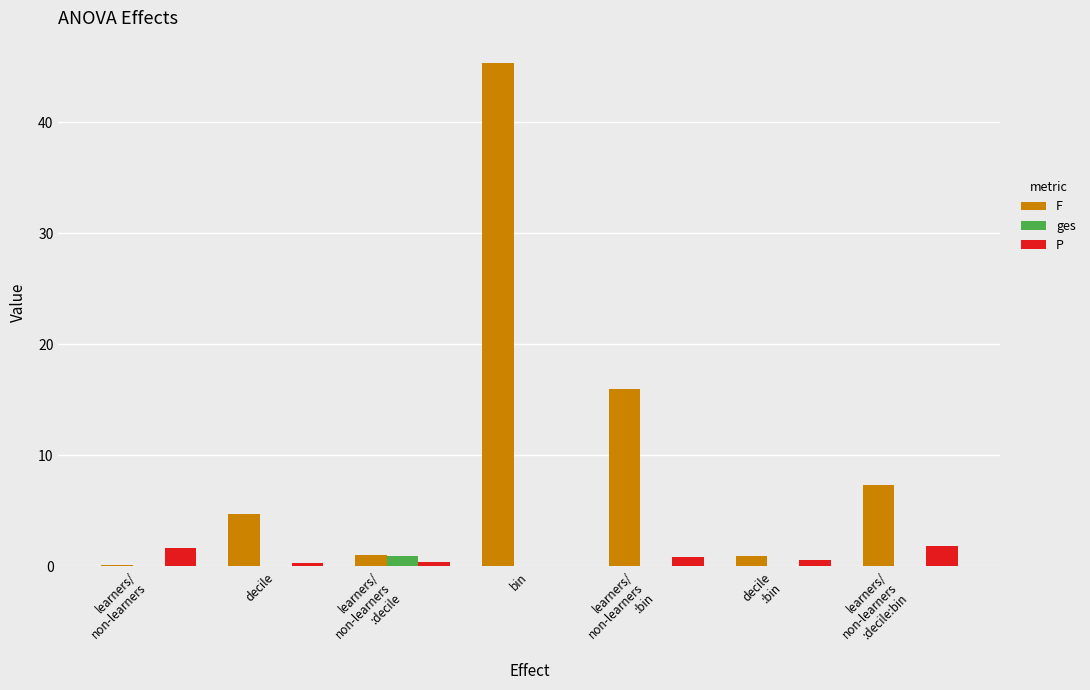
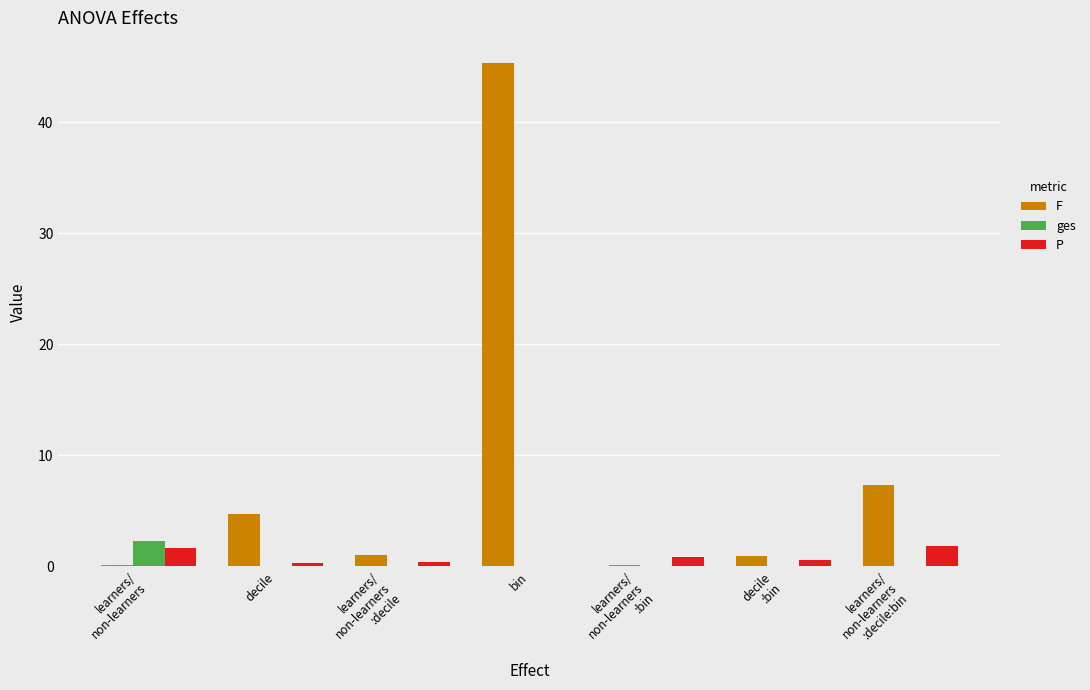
ges, learners/ non-learners: 0.0 -> 2.2
ges, learners/ non-learners :decile: 0.9 -> 0.0
F, learners/ non-learners :bin: 16.0 -> 0.1
